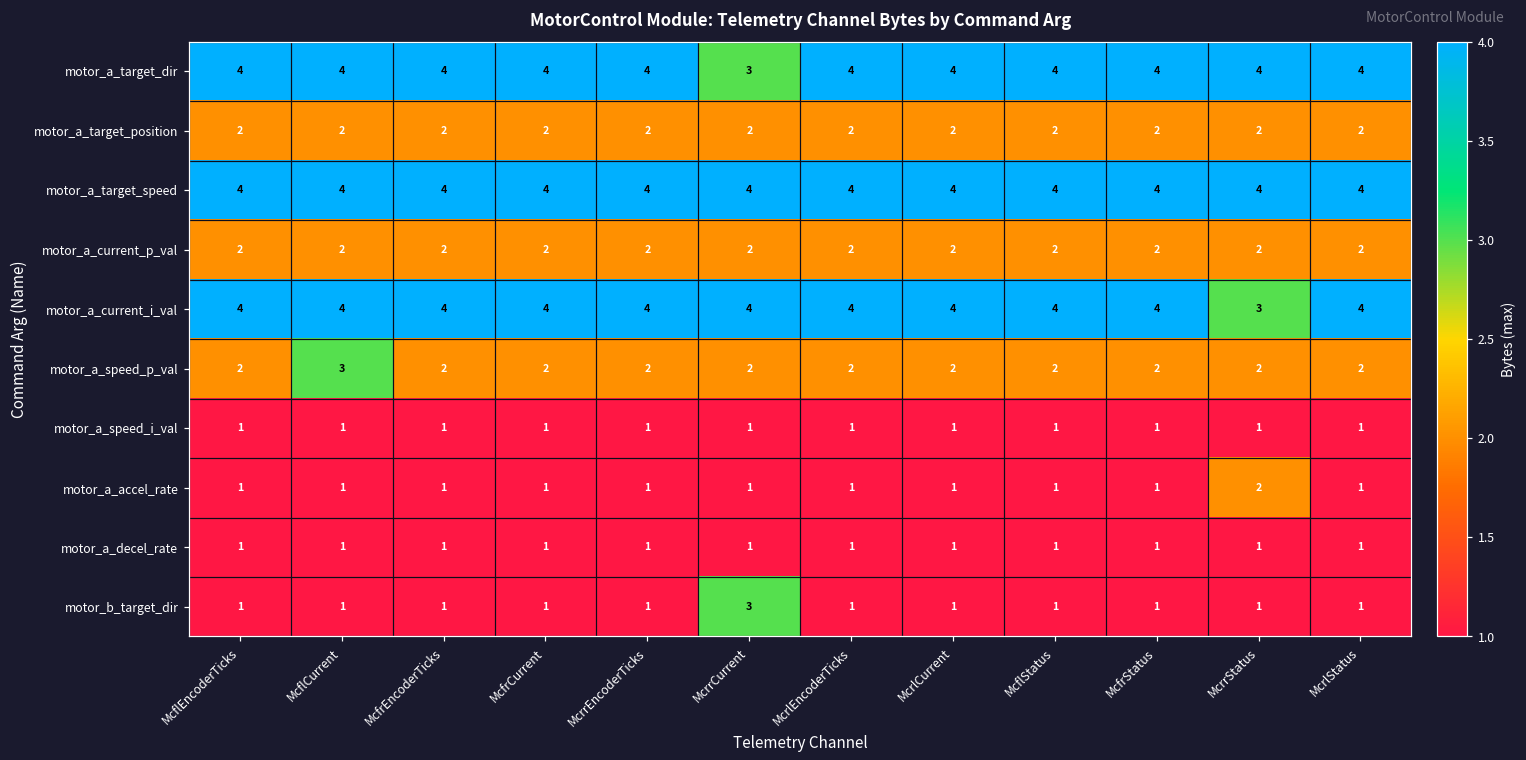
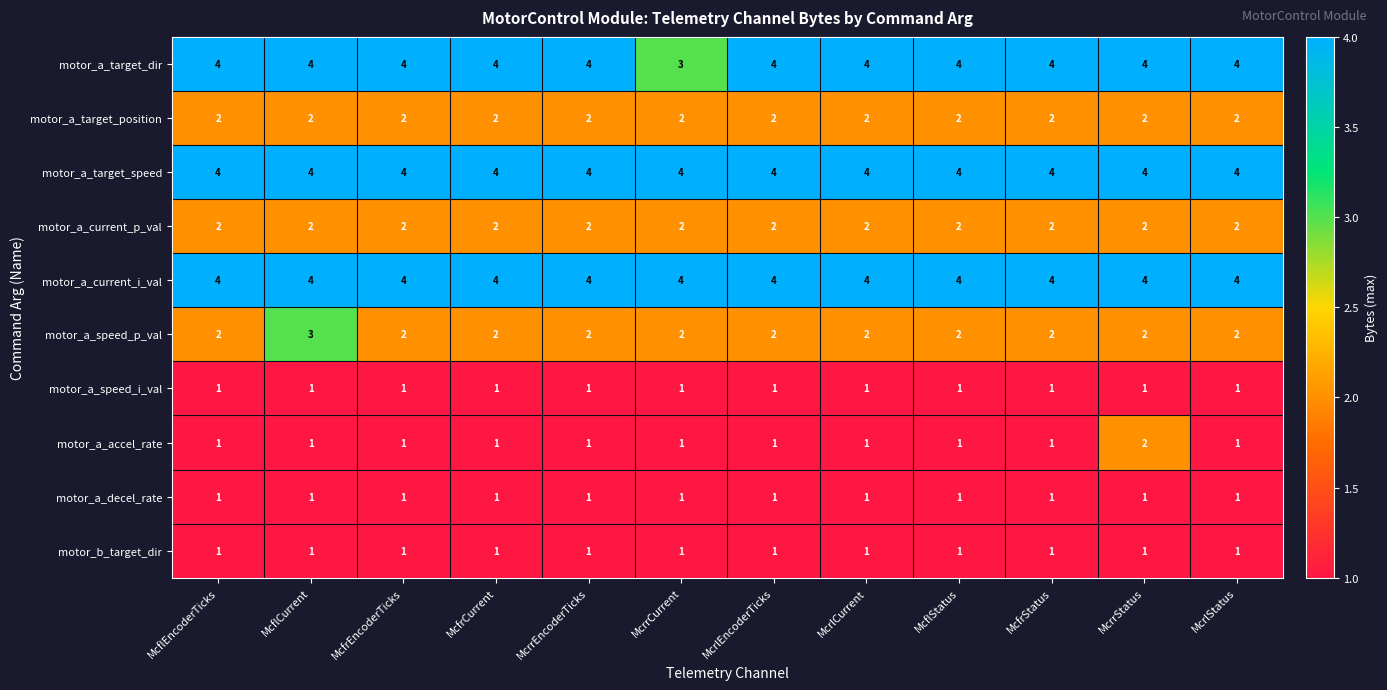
motor_a_current_i_val, McrrStatus: 3 -> 4
motor_b_target_dir, McrrCurrent: 3 -> 1
